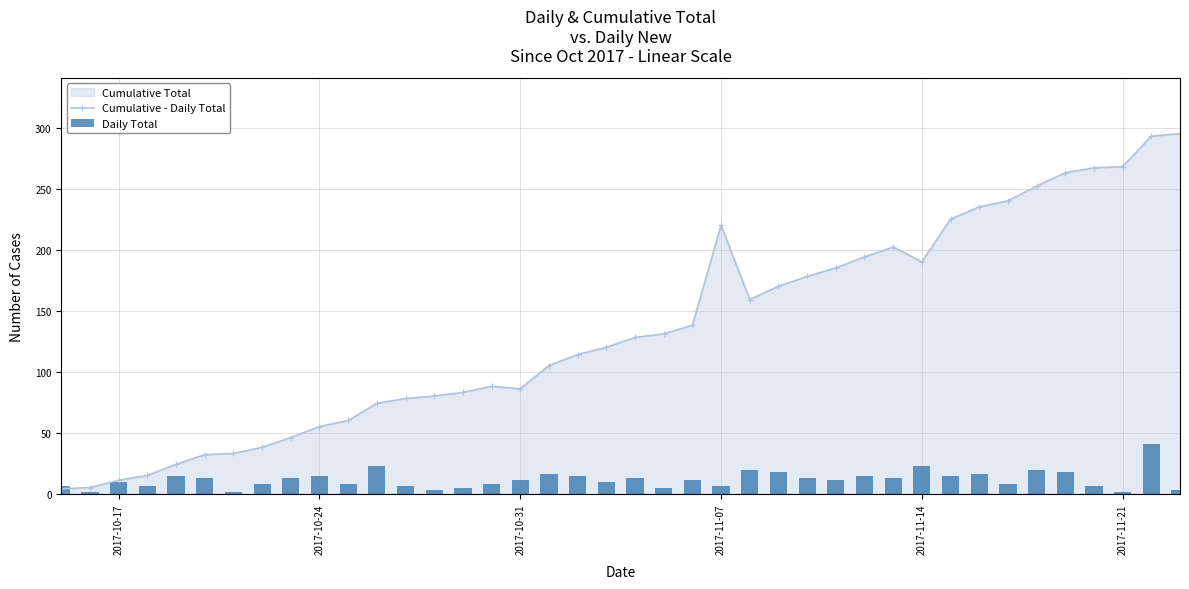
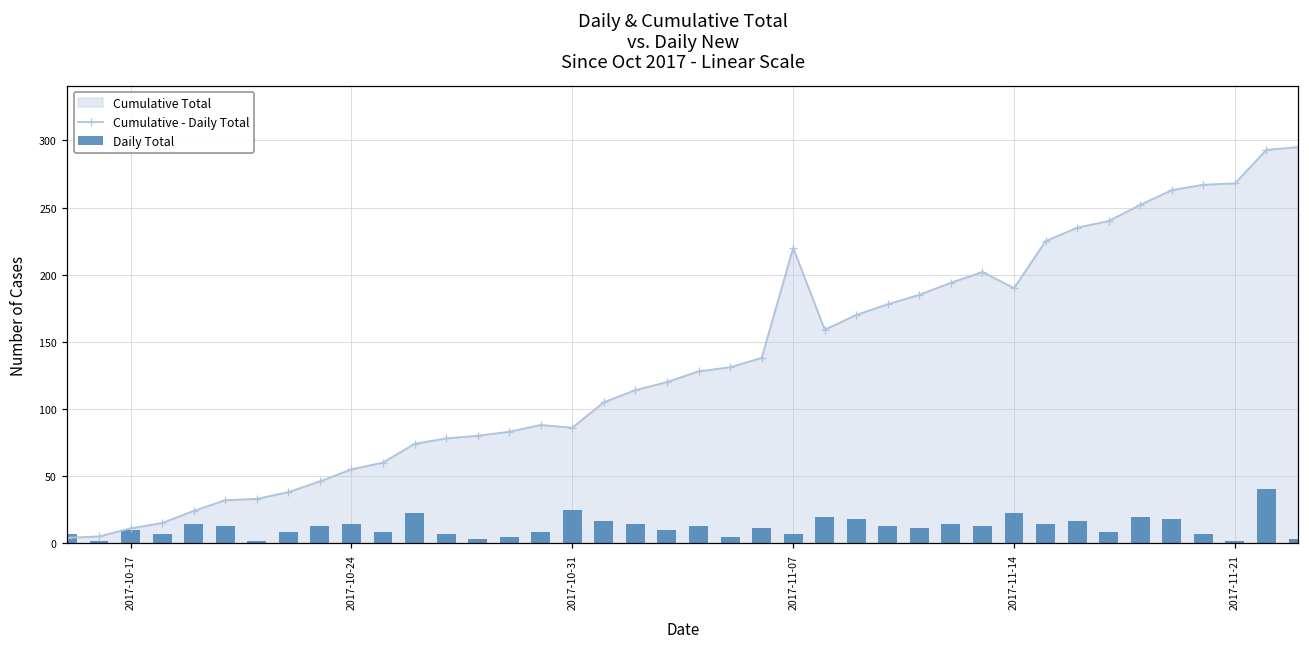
Daily Total, 2017-10-31: 11 -> 24
